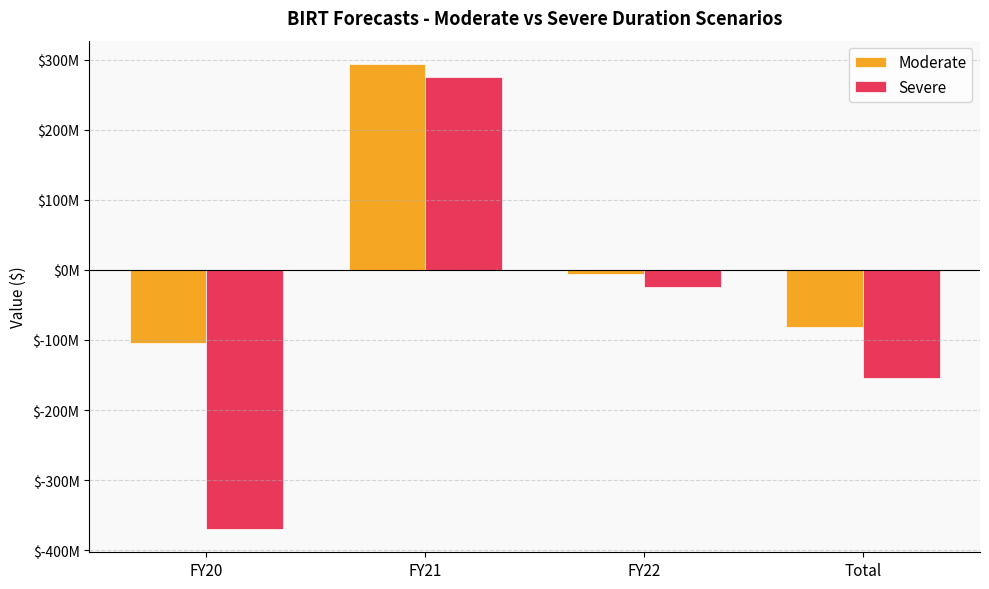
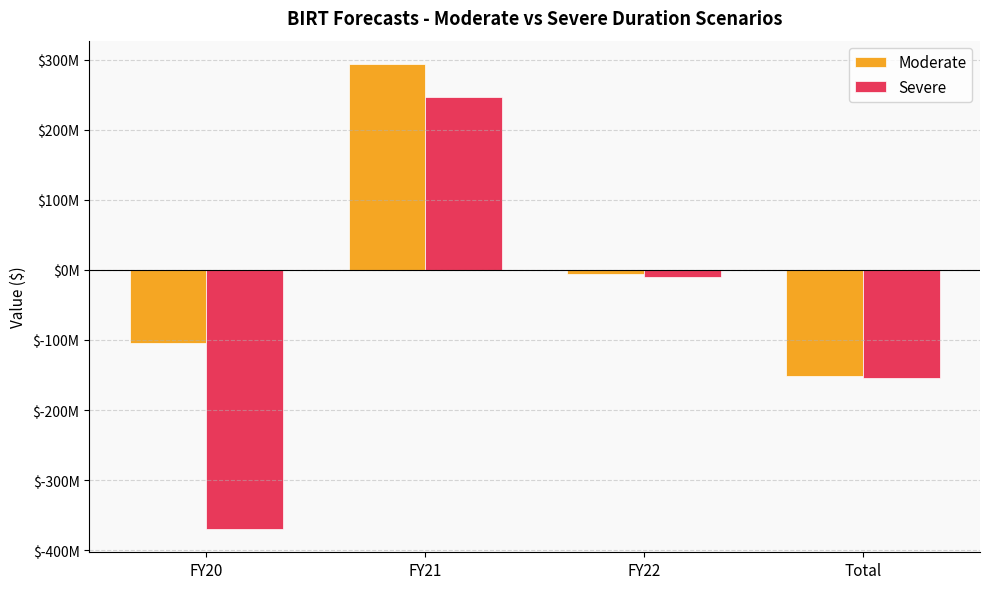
Severe, FY21: $280000000 -> $250000000
Severe, FY22: $-20000000 -> $-10000000
Moderate, Total: $-80000000 -> $-150000000
